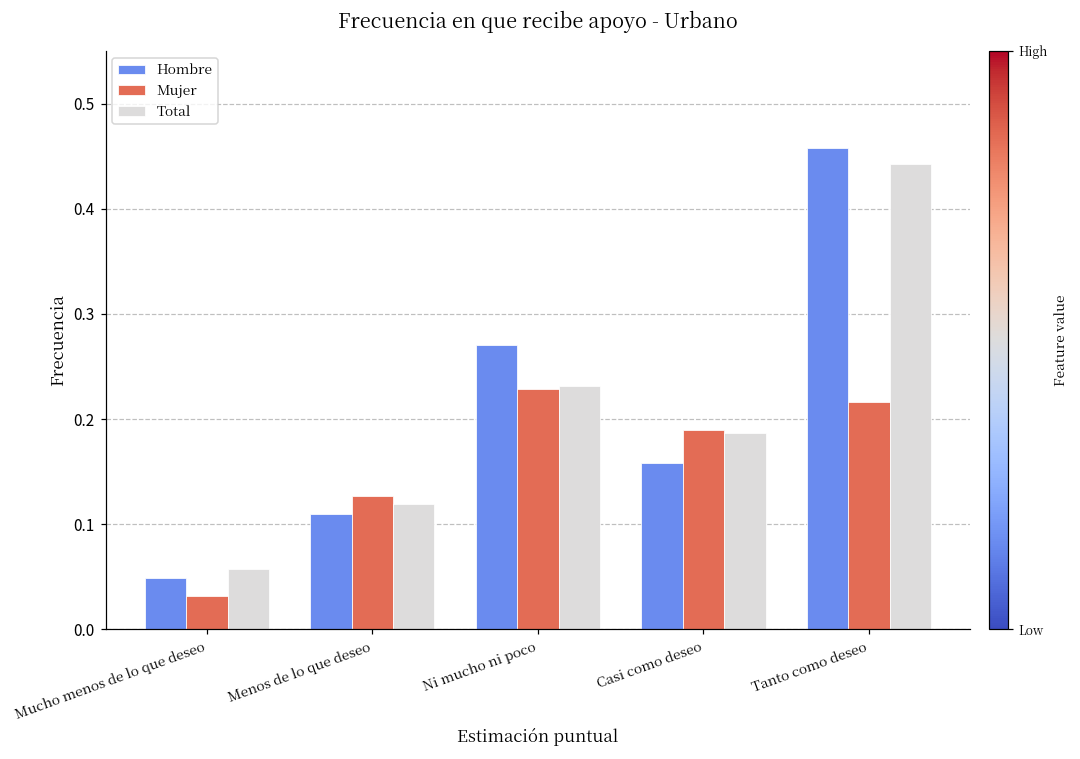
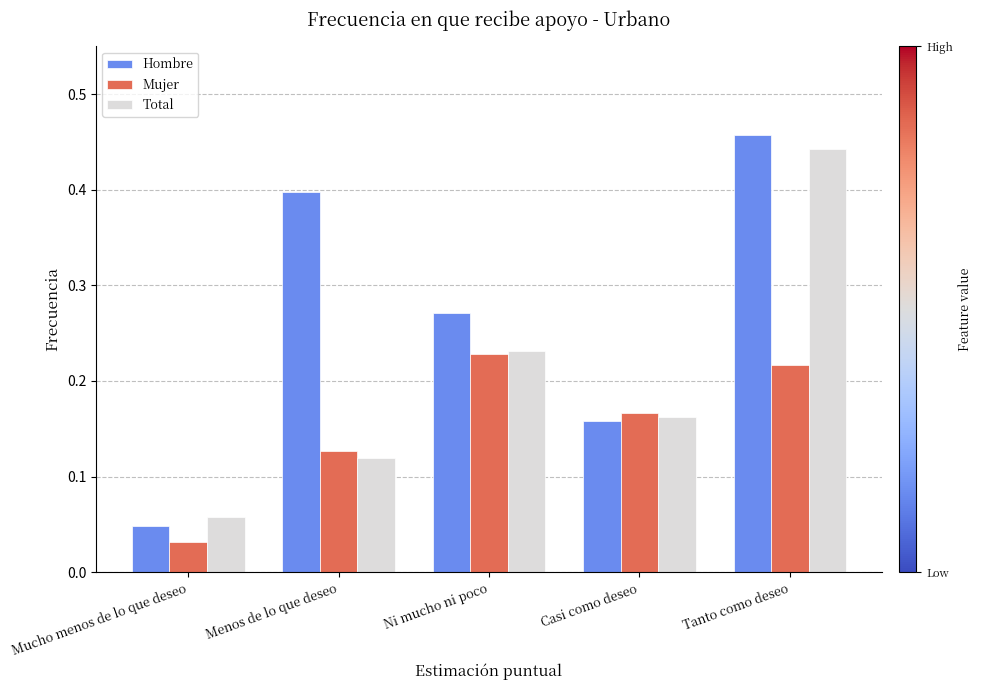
Hombre, Menos de lo que deseo: 0.11 -> 0.40
Mujer, Casi como deseo: 0.19 -> 0.17
Total, Casi como deseo: 0.19 -> 0.16
